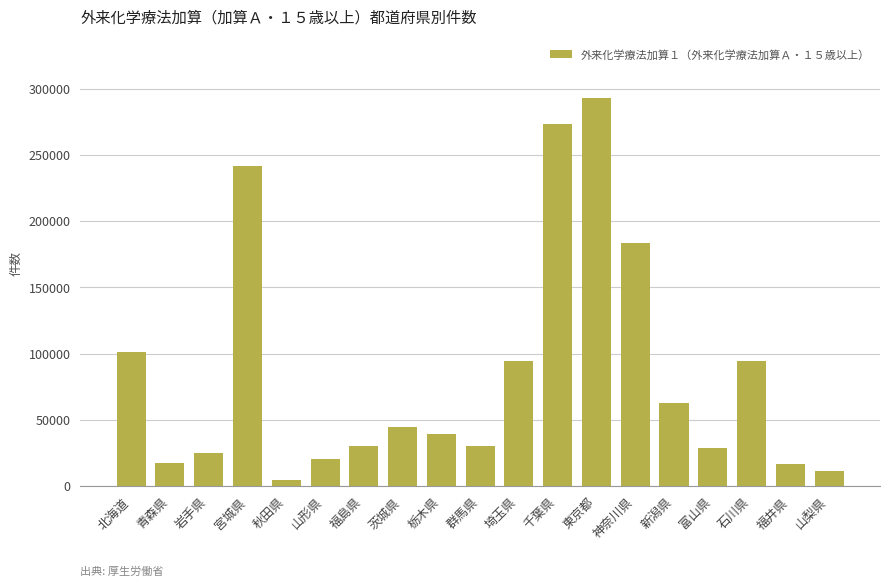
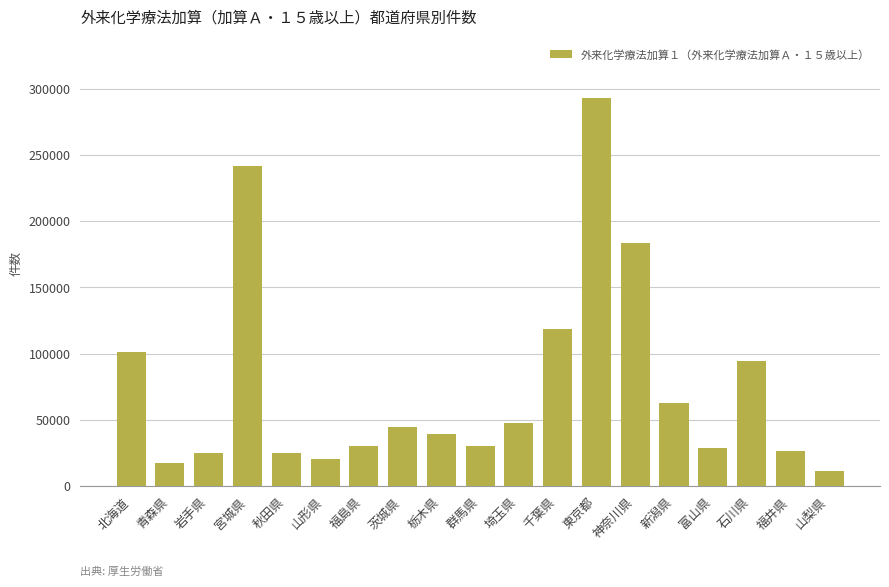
秋田県: 5000 -> 25000
埼玉県: 95000 -> 48000
千葉県: 273000 -> 118000
福井県: 16000 -> 27000
